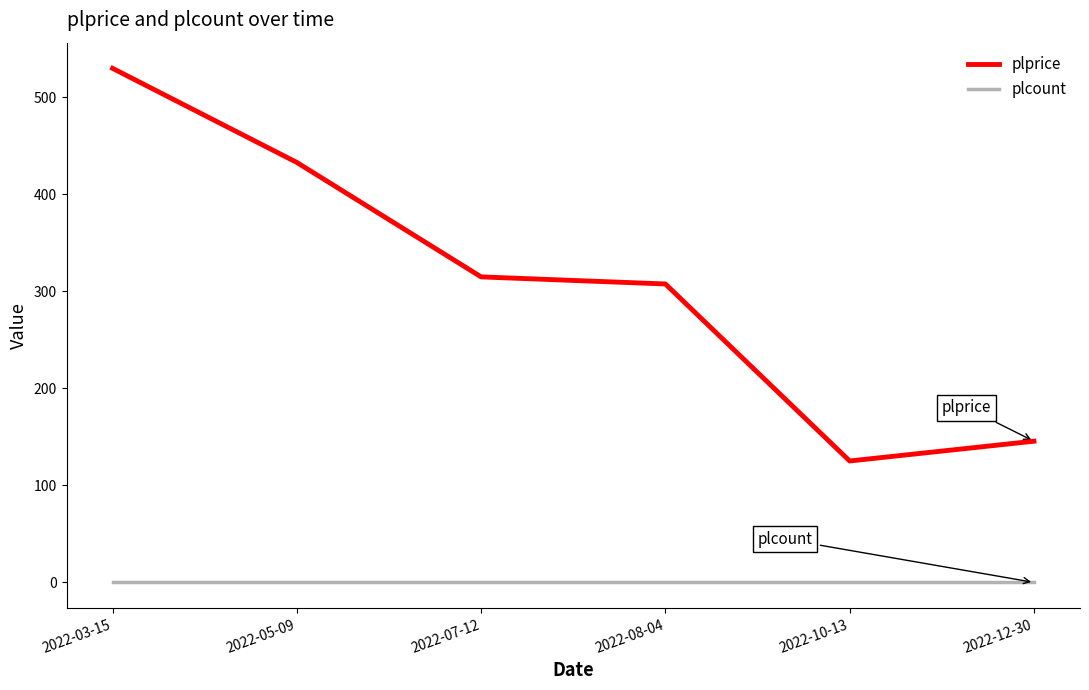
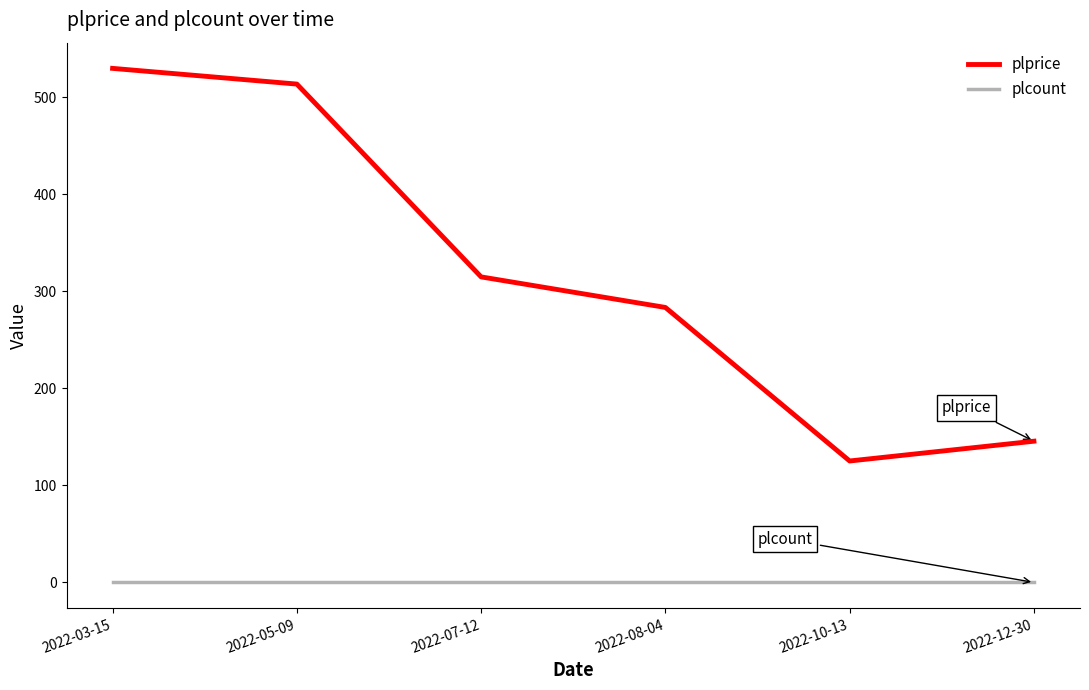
plprice, 2022-05-09: 430 -> 510
plprice, 2022-08-04: 310 -> 280
